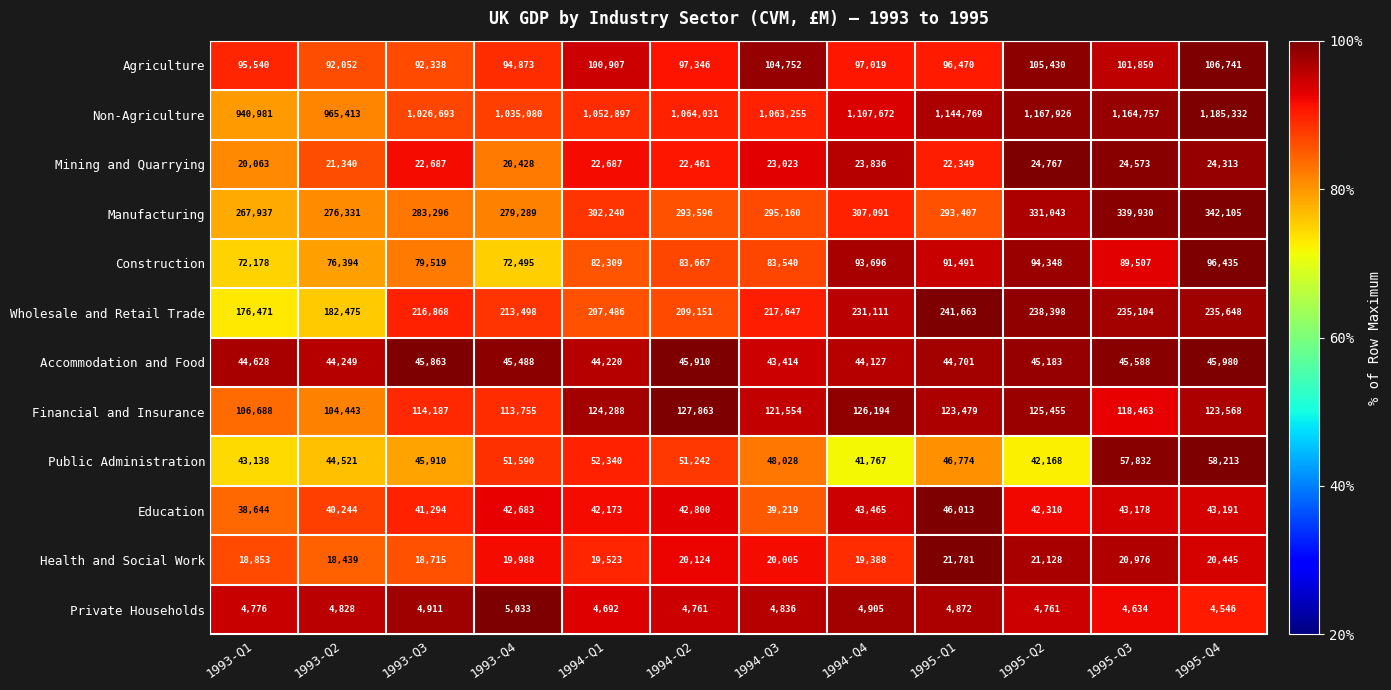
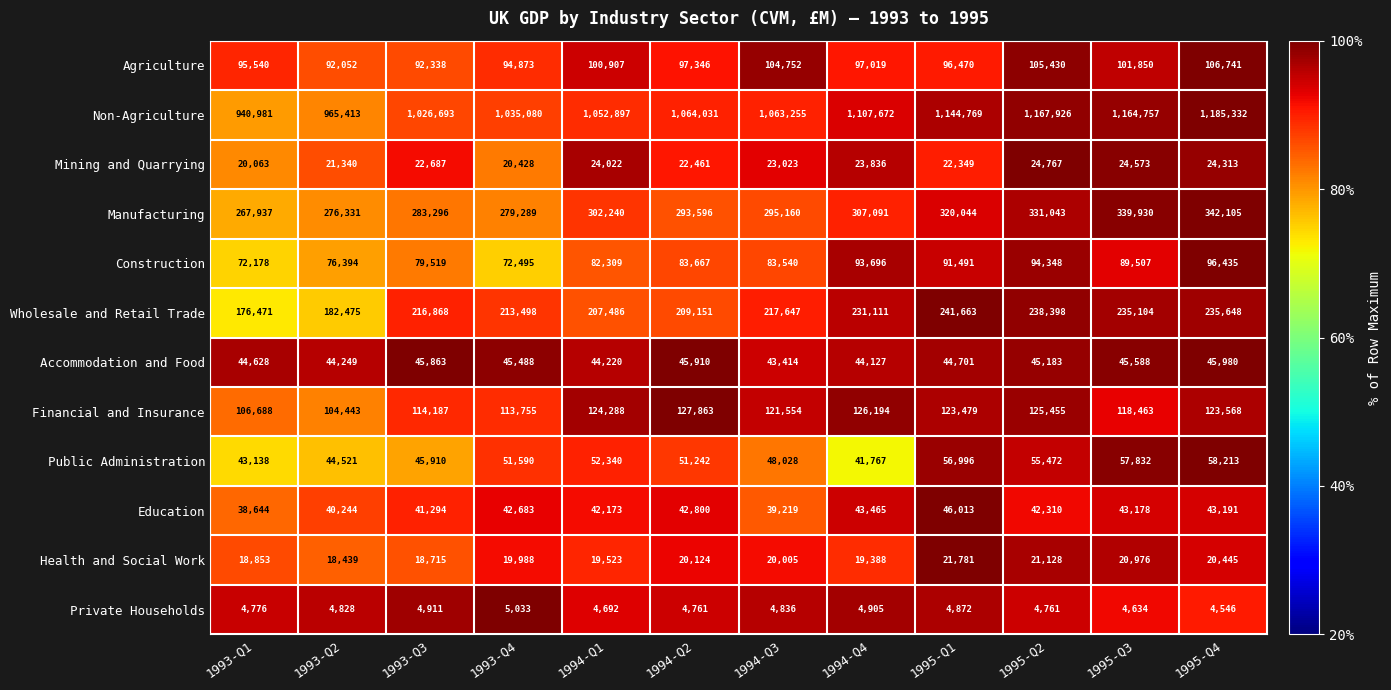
Mining and Quarrying, 1994-Q1: 22,687 -> 24,022
Manufacturing, 1995-Q1: 293,407 -> 320,044
Public Administration, 1995-Q1: 46,774 -> 56,996
Public Administration, 1995-Q2: 42,168 -> 55,472
